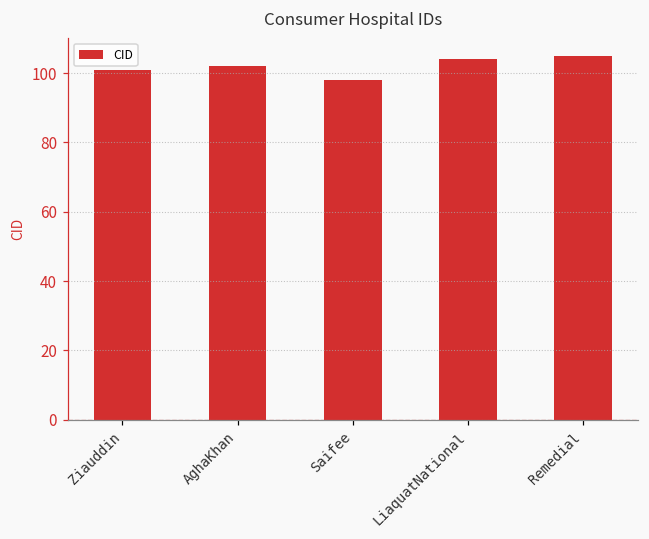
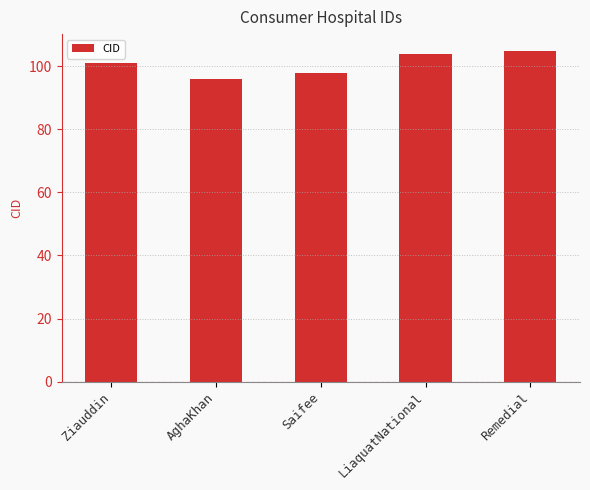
AghaKhan: 102 -> 96
